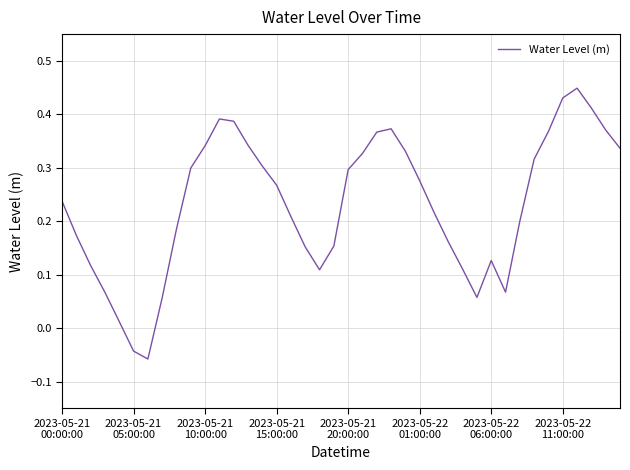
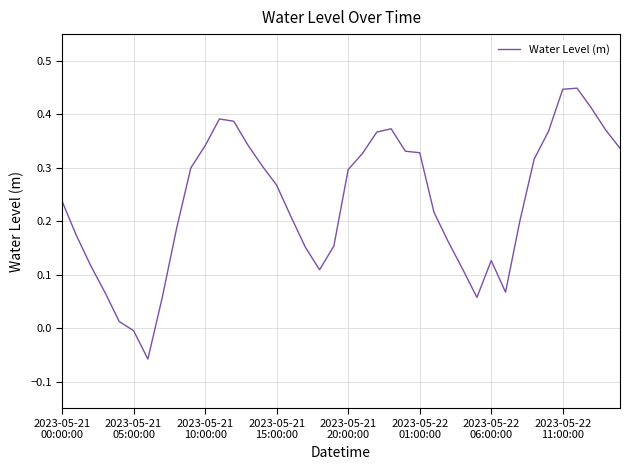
2023-05-21 05:00:00: -0.04 -> 0.00
2023-05-22 01:00:00: 0.28 -> 0.33
2023-05-22 11:00:00: 0.43 -> 0.45
